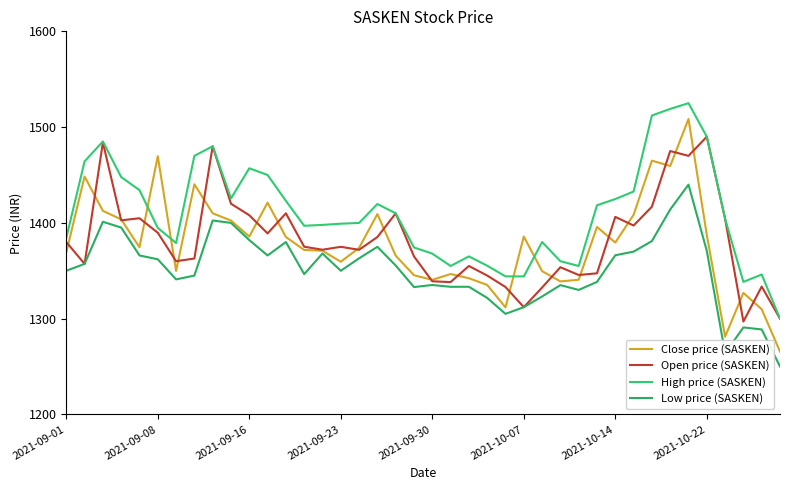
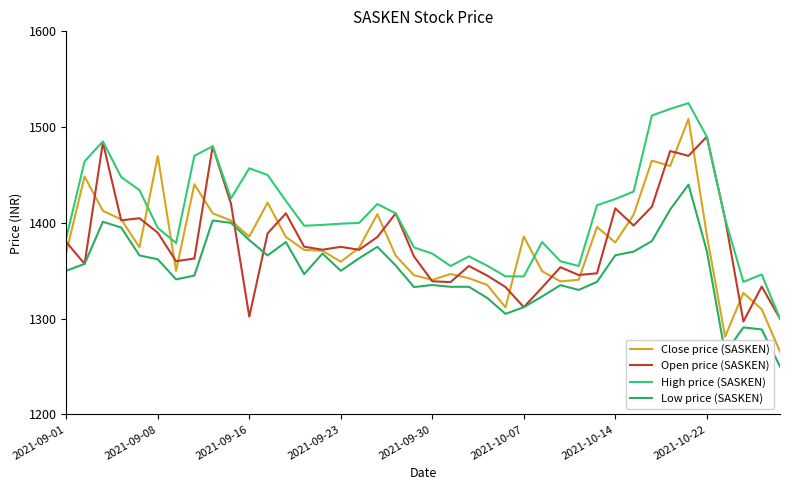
Open price (SASKEN), 2021-09-16: 1410 -> 1300
Open price (SASKEN), 2021-10-14: 1410 -> 1420
